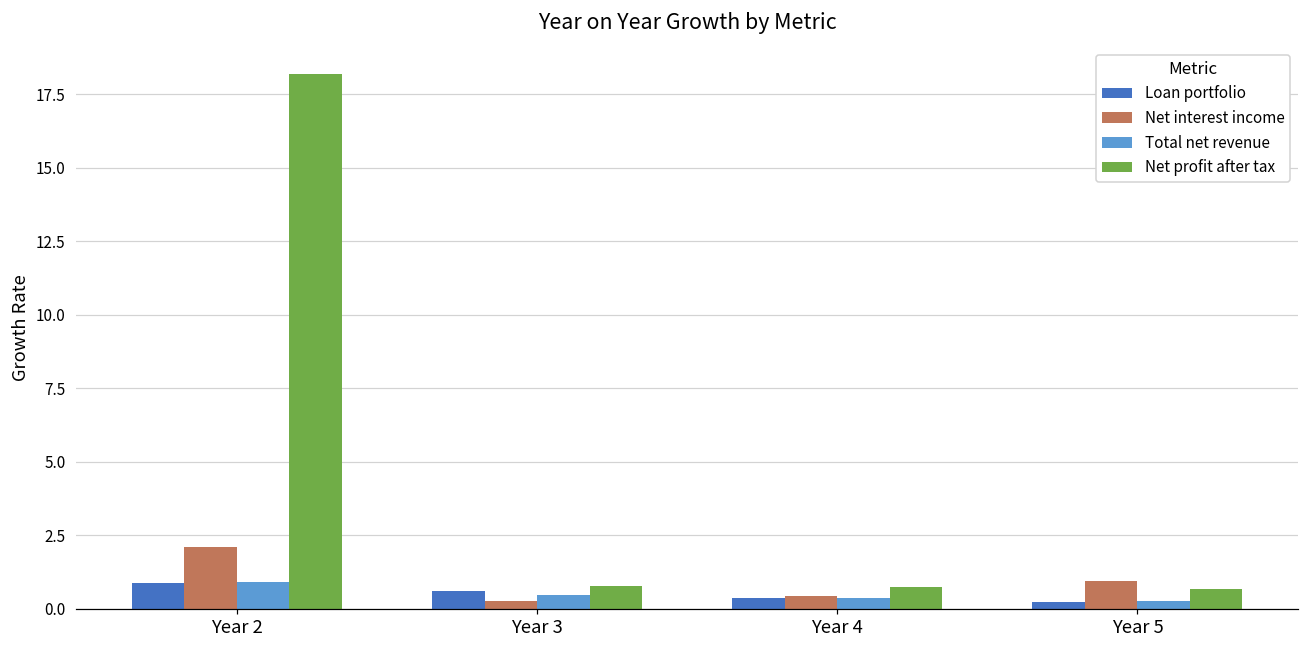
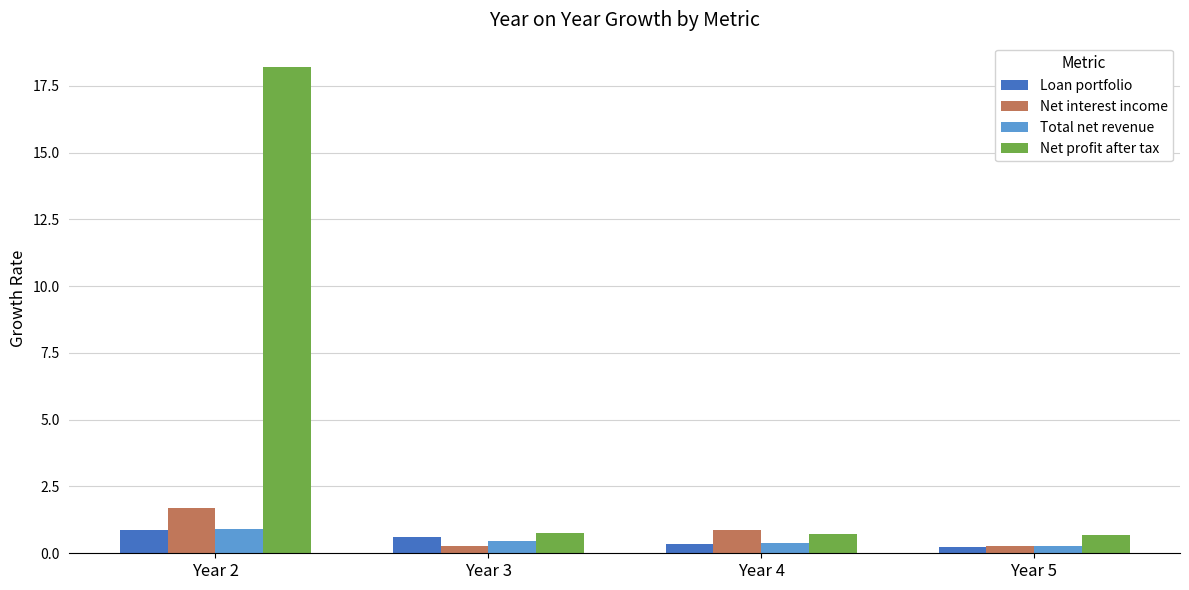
Net interest income, Year 2: 2.1 -> 1.7
Net interest income, Year 4: 0.4 -> 0.9
Net interest income, Year 5: 0.9 -> 0.3
